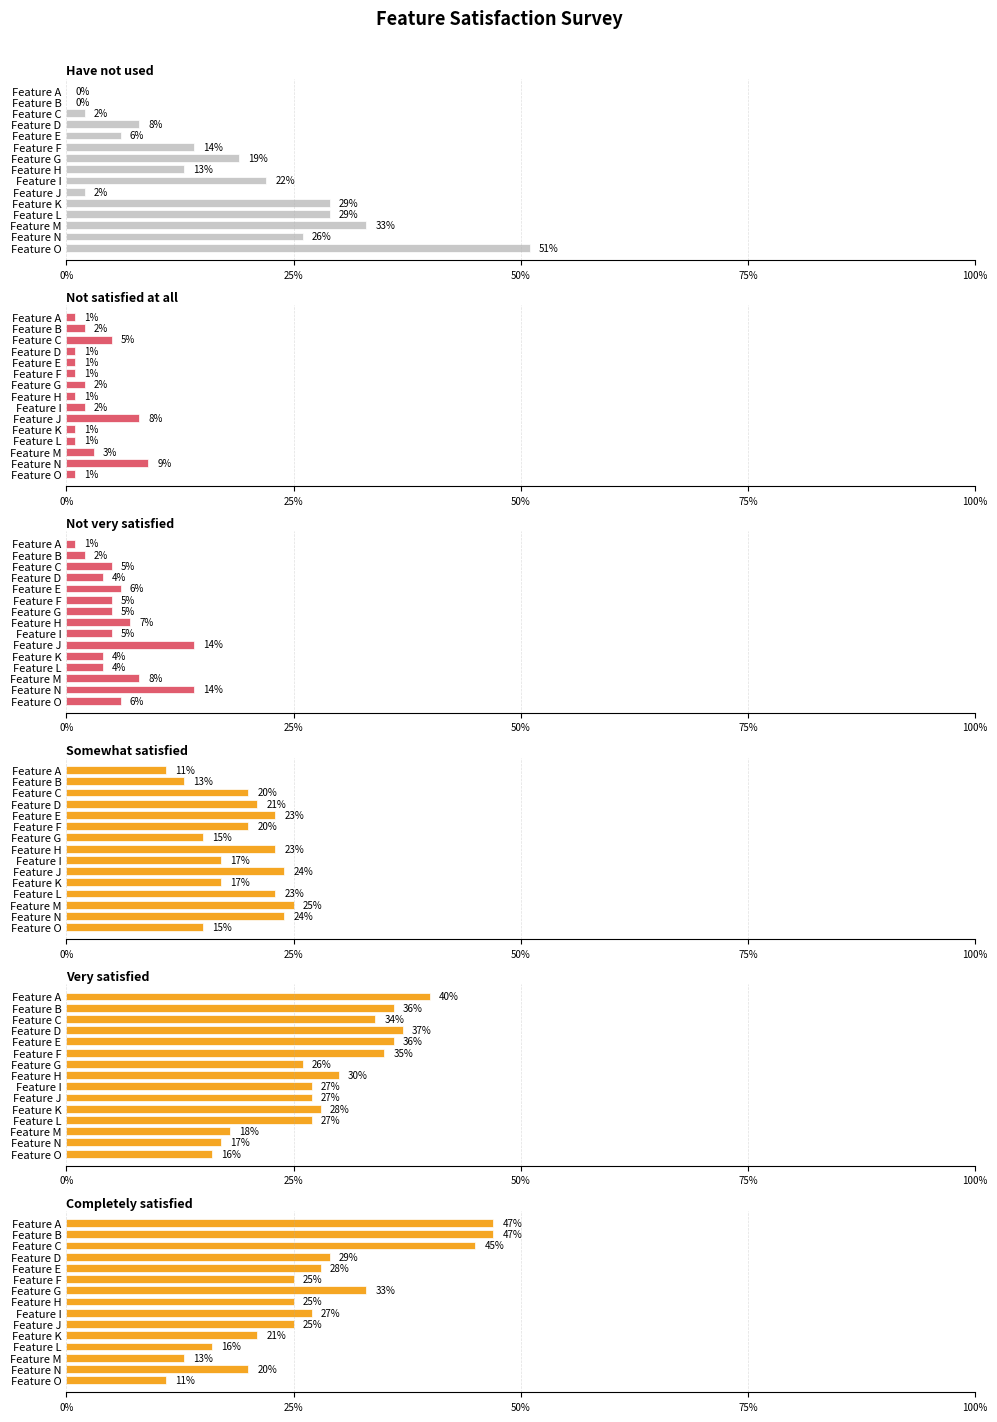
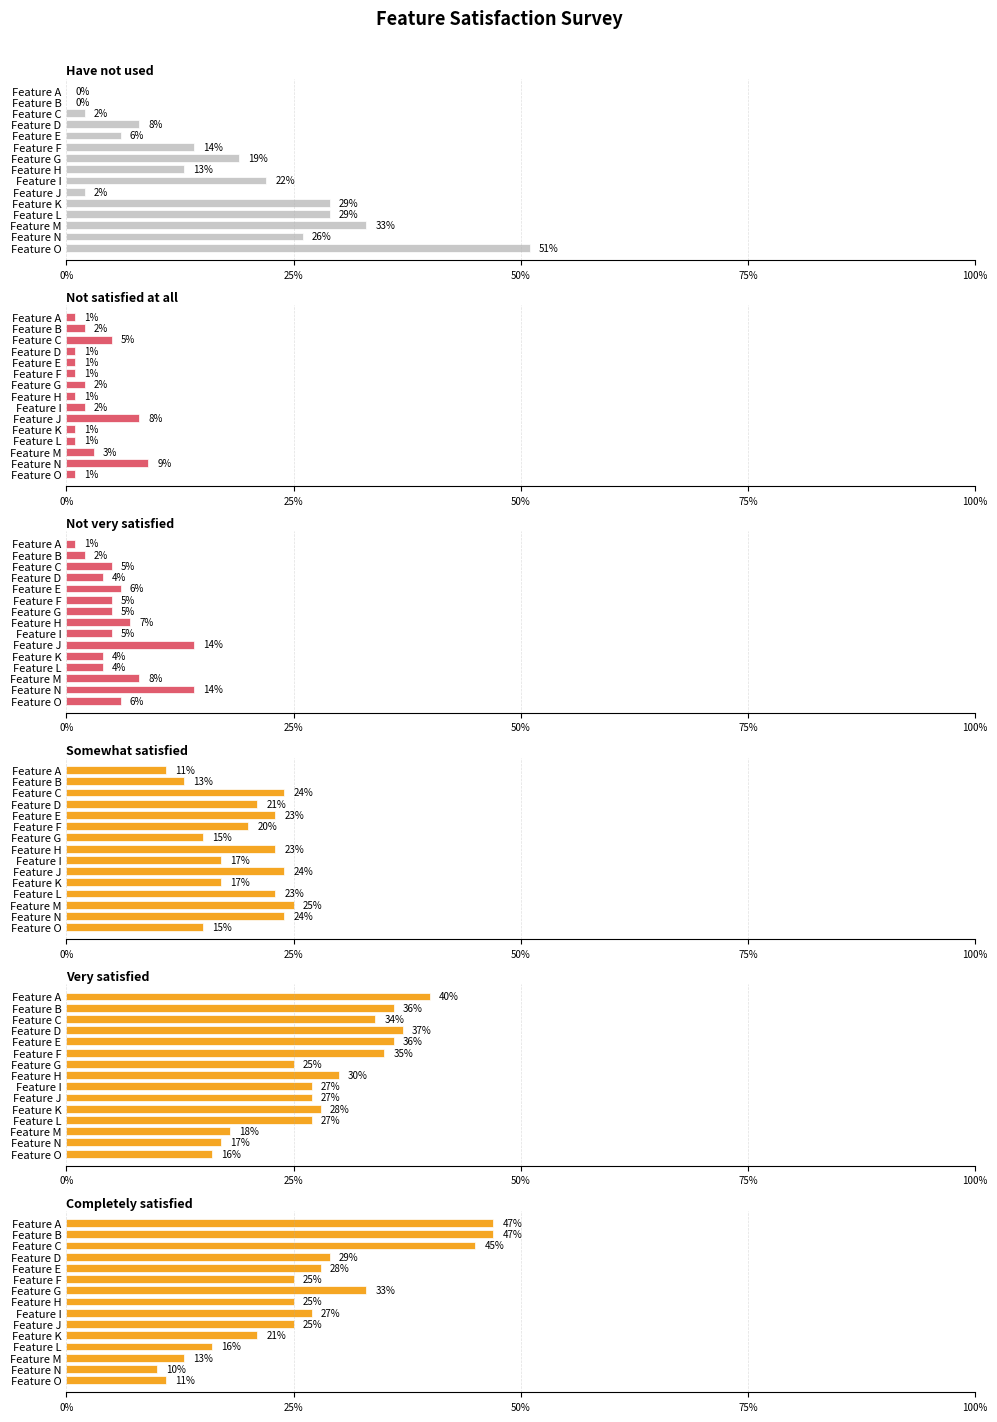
Somewhat satisfied, Feature C: 20% -> 24%
Very satisfied, Feature G: 26% -> 25%
Completely satisfied, Feature N: 20% -> 10%
